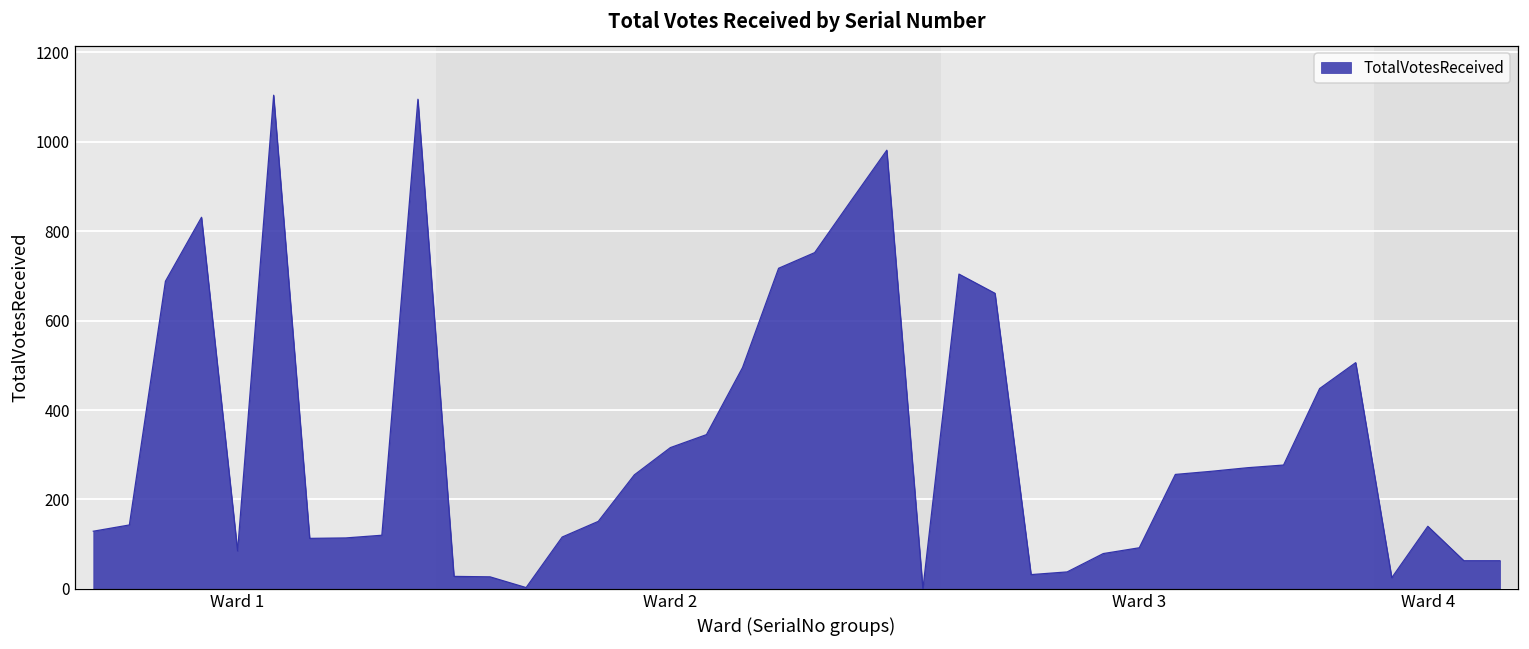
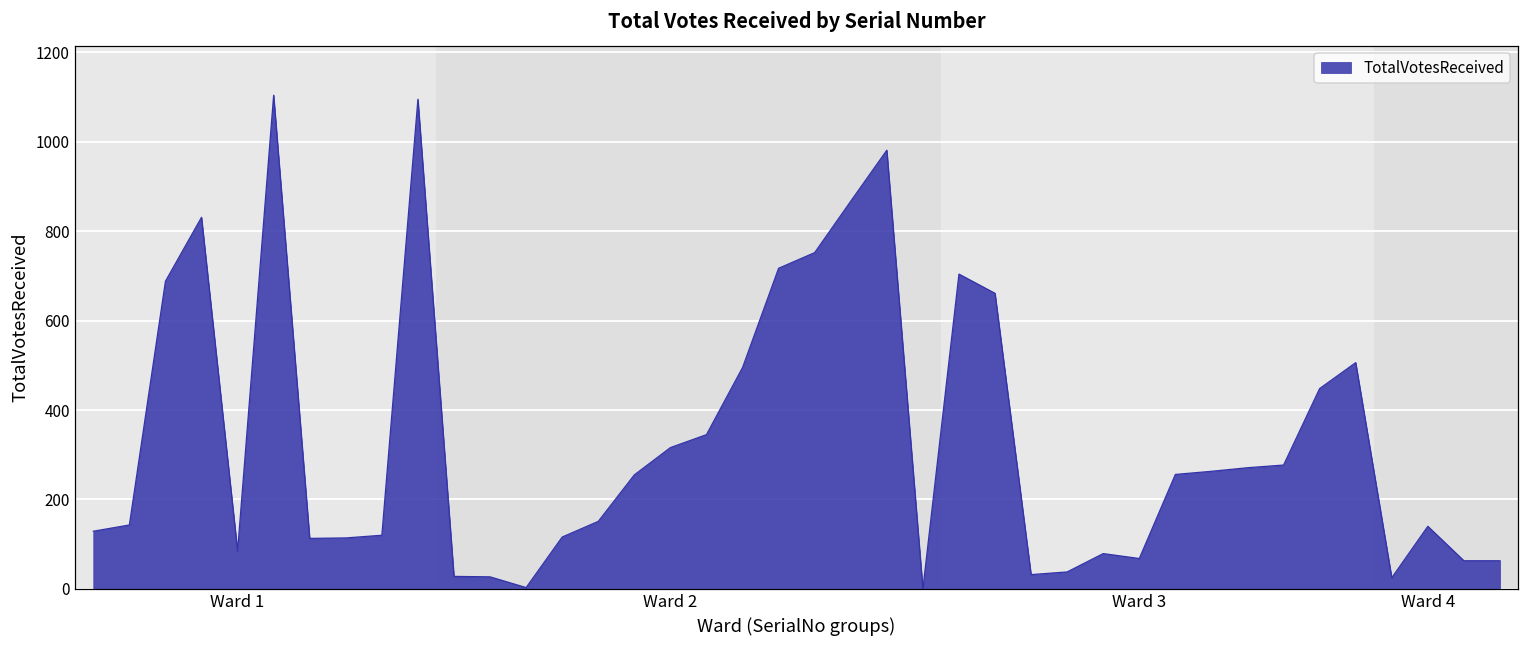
Ward 3: 90 -> 70
